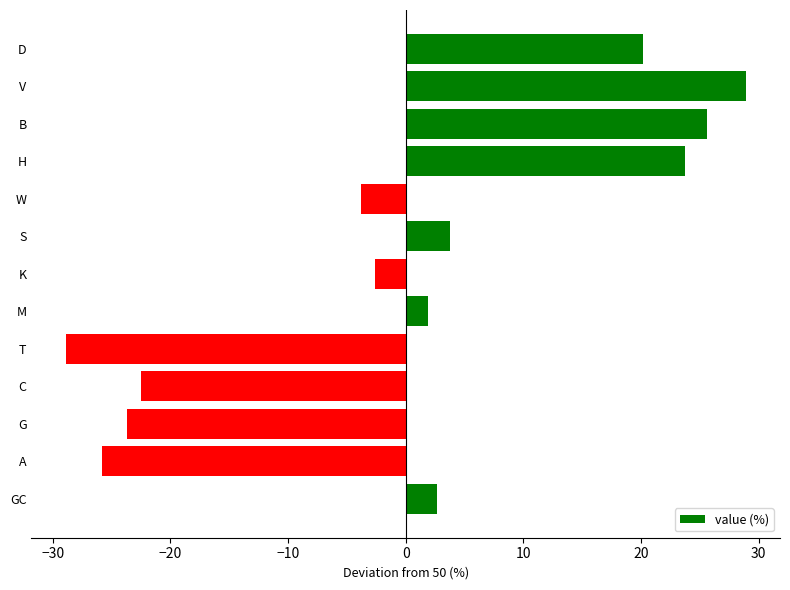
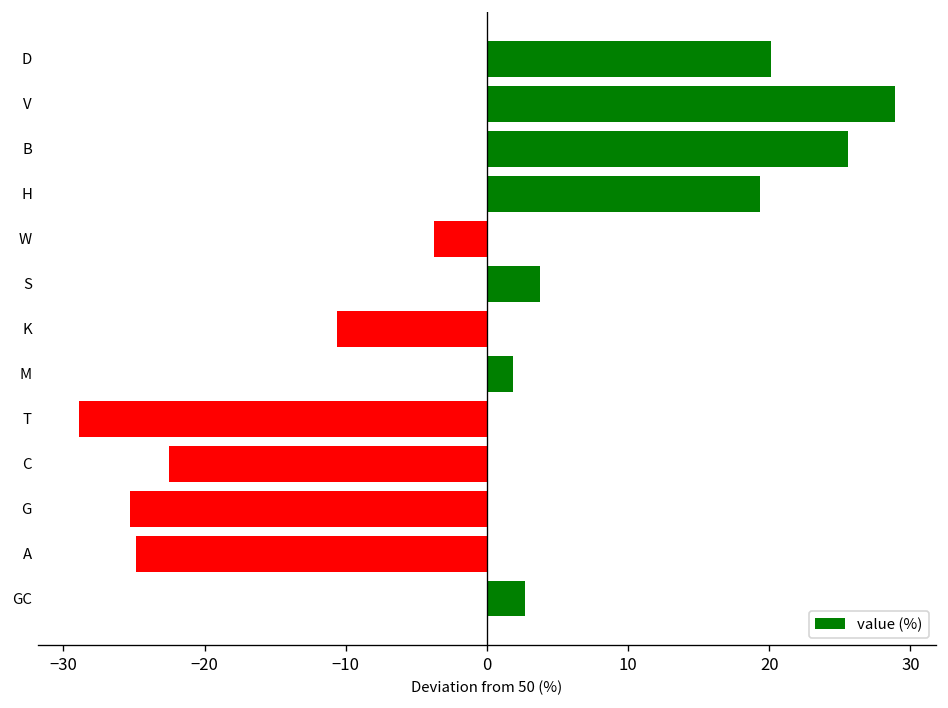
H: 23.7 -> 19.4
K: -2.6 -> -10.6
G: -23.7 -> -25.3
A: -25.8 -> -24.9
